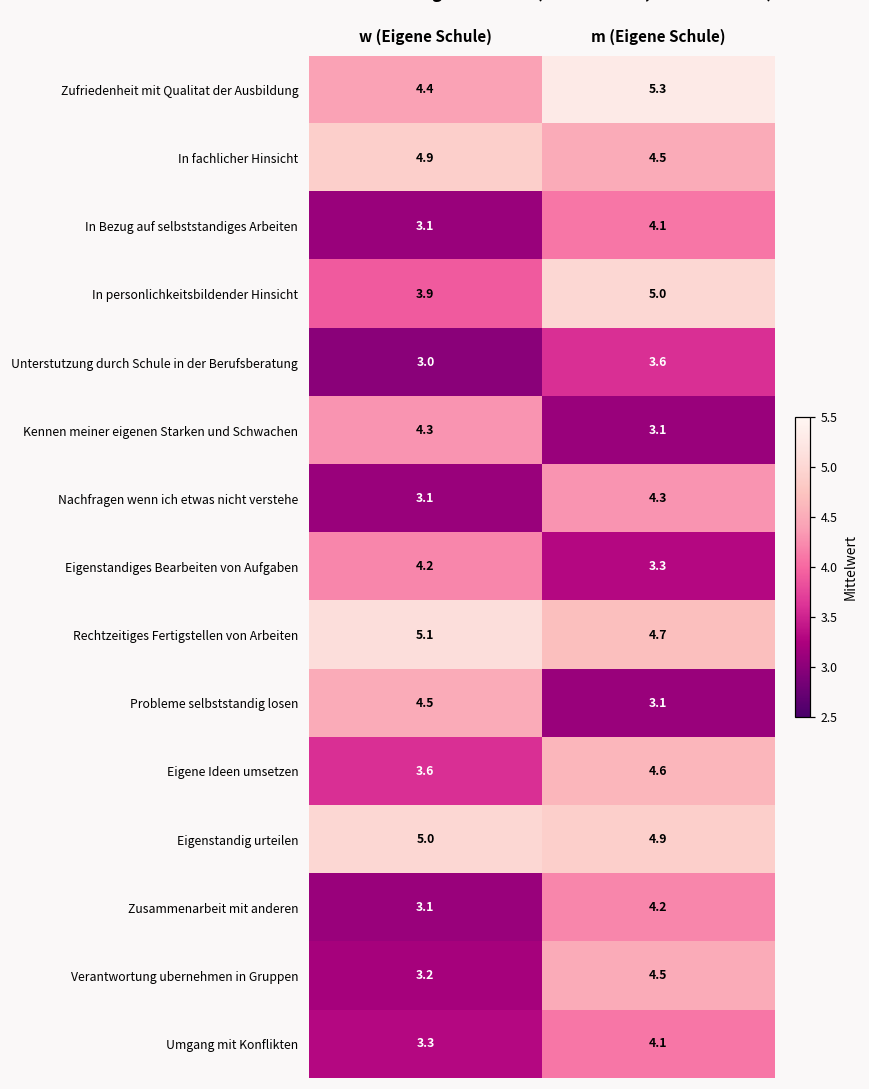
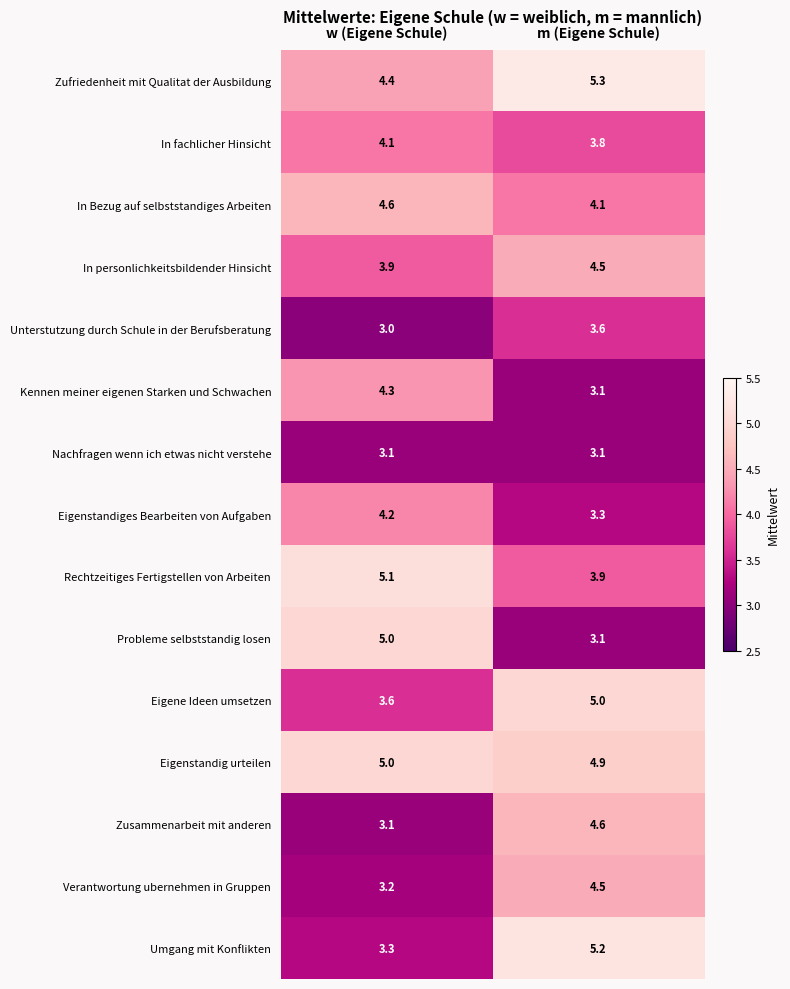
In fachlicher Hinsicht, w (Eigene Schule): 4.9 -> 4.1
In fachlicher Hinsicht, m (Eigene Schule): 4.5 -> 3.8
In Bezug auf selbststandiges Arbeiten, w (Eigene Schule): 3.1 -> 4.6
In personlichkeitsbildender Hinsicht, m (Eigene Schule): 5.0 -> 4.5
Nachfragen wenn ich etwas nicht verstehe, m (Eigene Schule): 4.3 -> 3.1
Rechtzeitiges Fertigstellen von Arbeiten, m (Eigene Schule): 4.7 -> 3.9
Probleme selbststandig losen, w (Eigene Schule): 4.5 -> 5.0
Eigene Ideen umsetzen, m (Eigene Schule): 4.6 -> 5.0
Zusammenarbeit mit anderen, m (Eigene Schule): 4.2 -> 4.6
Umgang mit Konflikten, m (Eigene Schule): 4.1 -> 5.2
